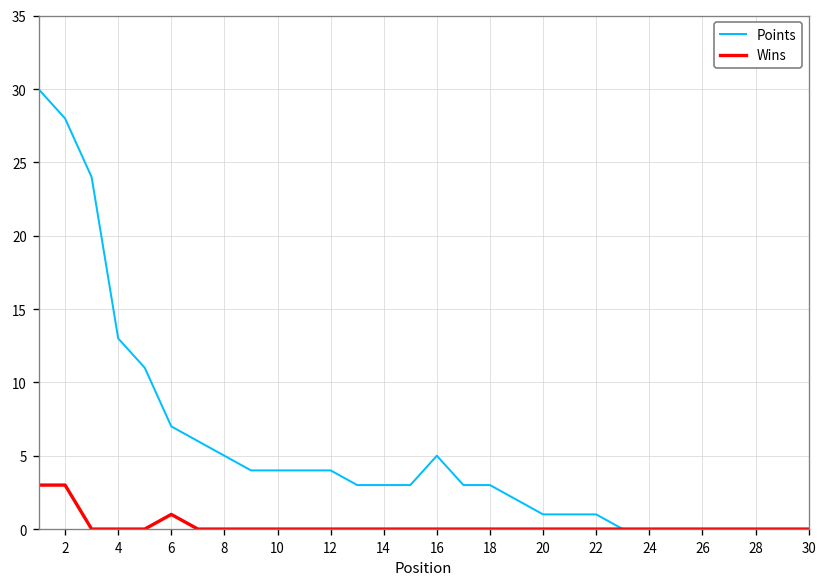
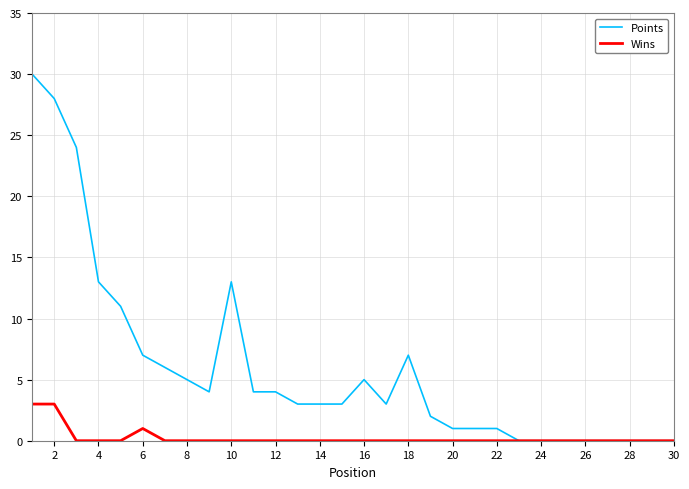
Points, 10: 4 -> 13
Points, 18: 3 -> 7
